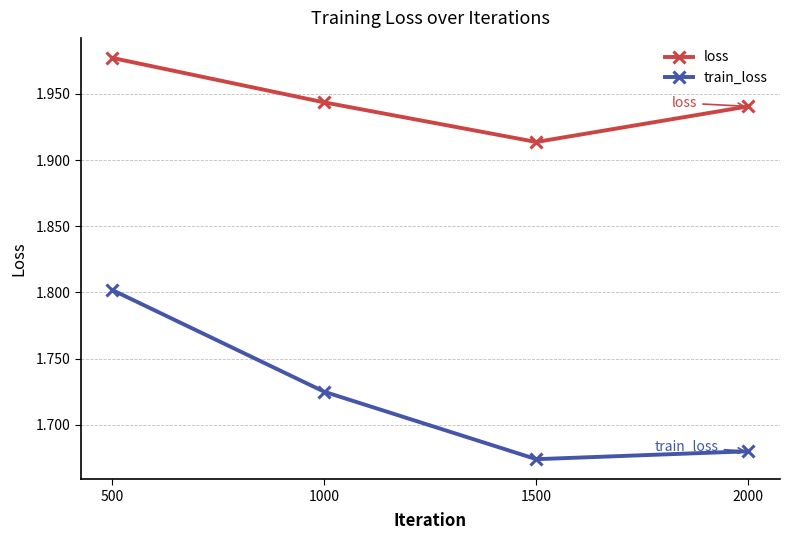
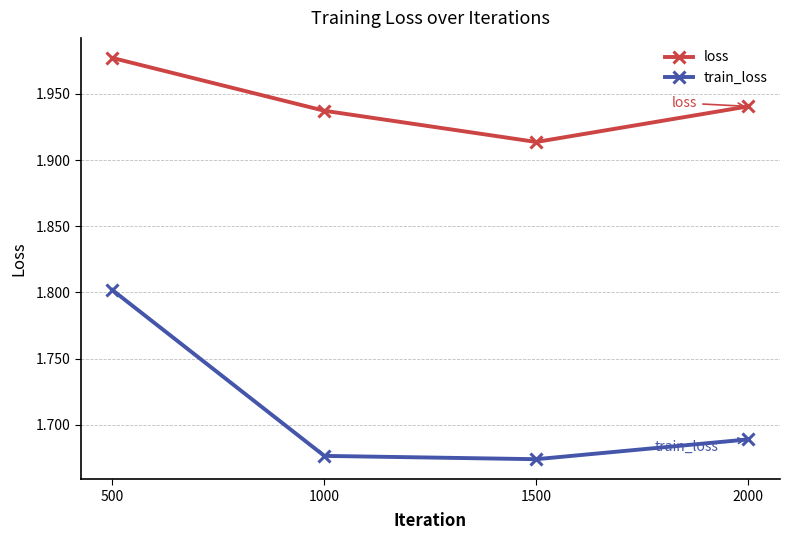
loss, 1000: 1.944 -> 1.937
train_loss, 1000: 1.725 -> 1.676
train_loss, 2000: 1.680 -> 1.689
